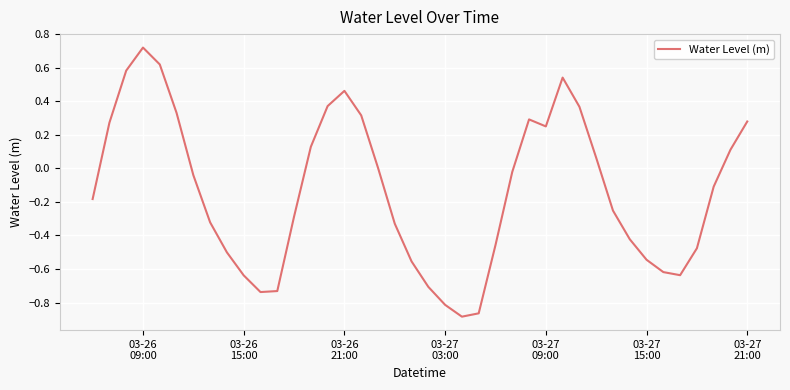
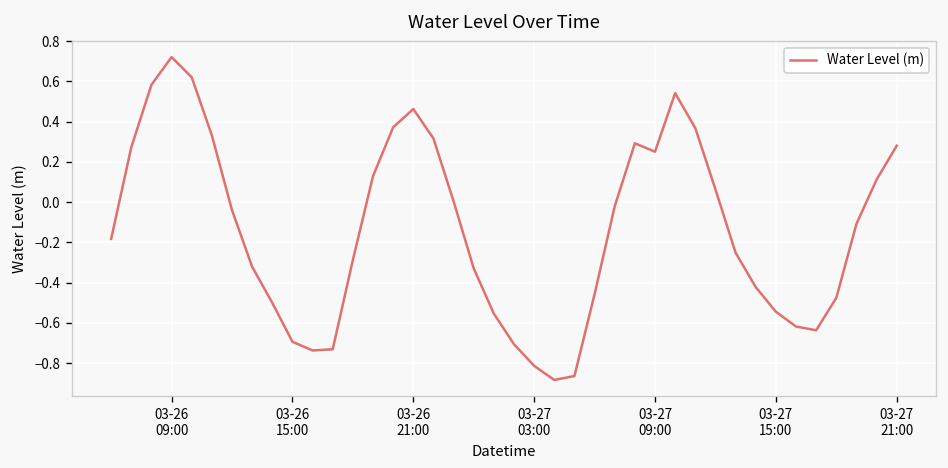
03-26 15:00: -0.64 -> -0.69
